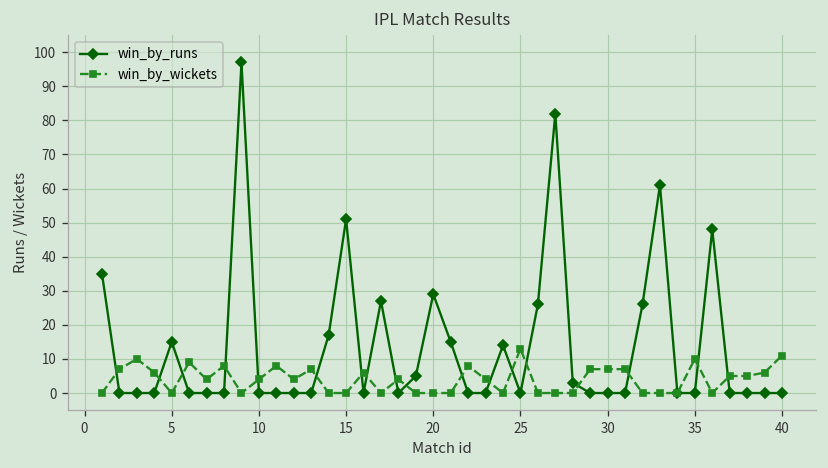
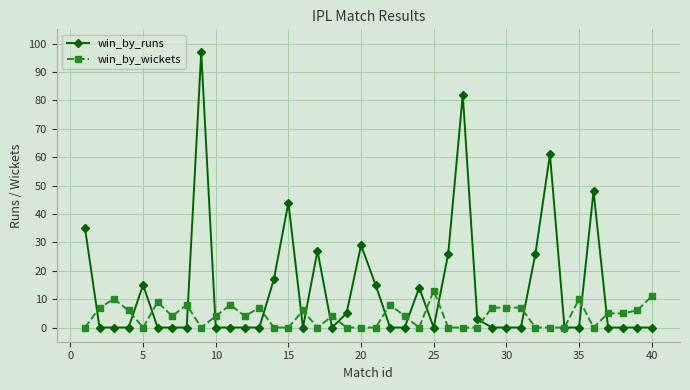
win_by_runs, 15: 51 -> 44
